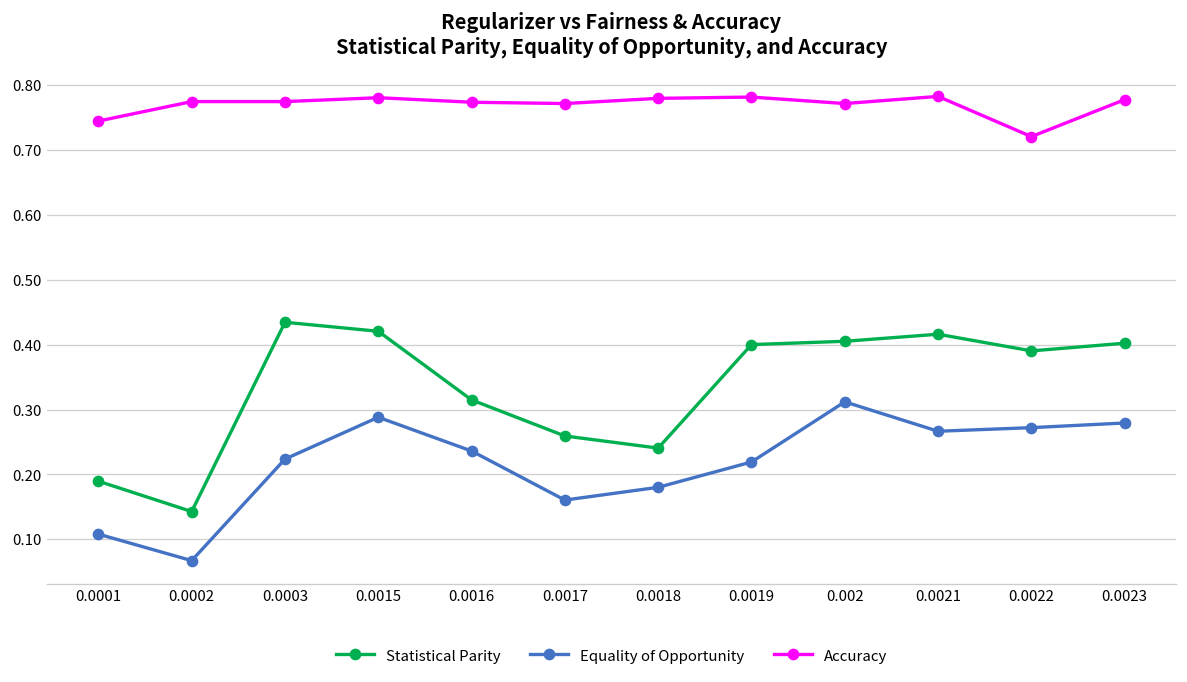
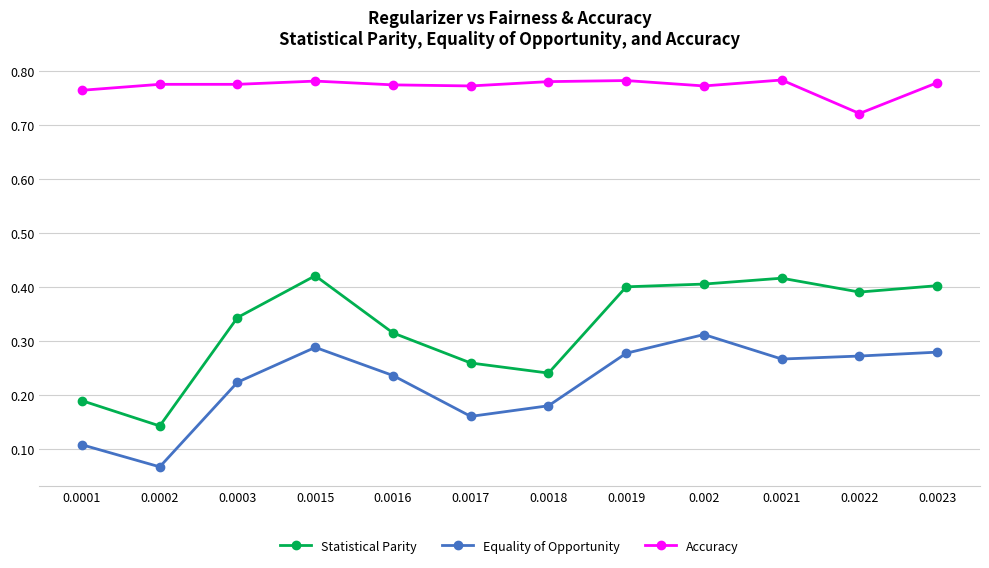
Accuracy, 0.0001: 0.75 -> 0.76
Statistical Parity, 0.0003: 0.43 -> 0.34
Equality of Opportunity, 0.0019: 0.22 -> 0.28
